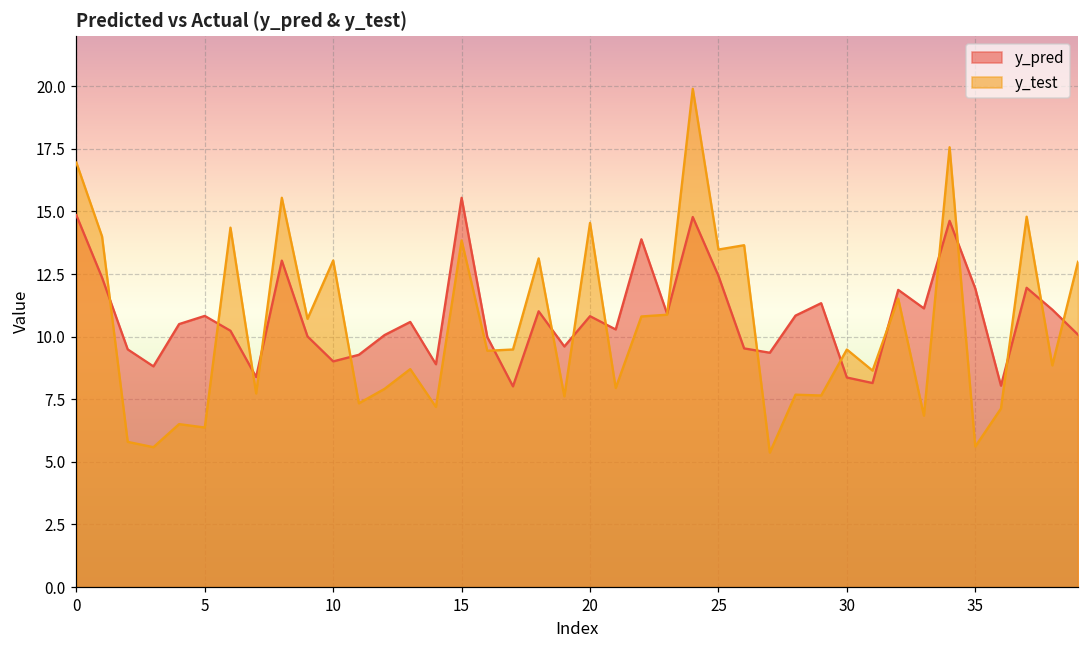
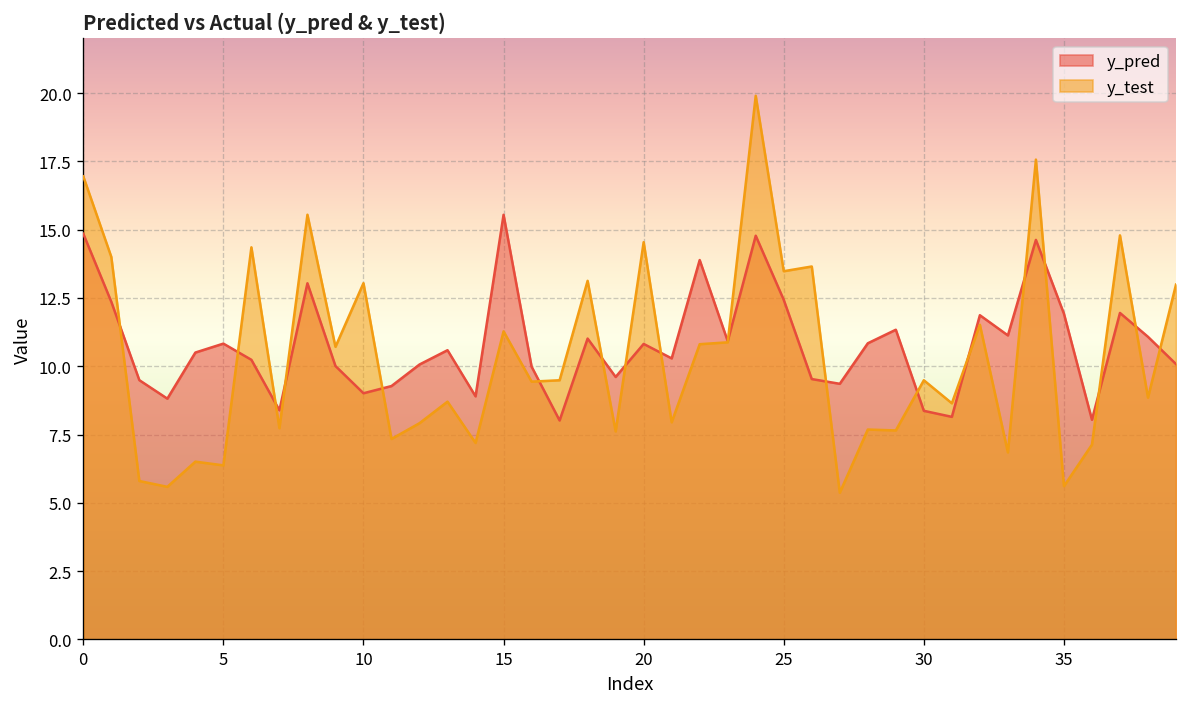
y_test, 15: 13.8 -> 11.3
